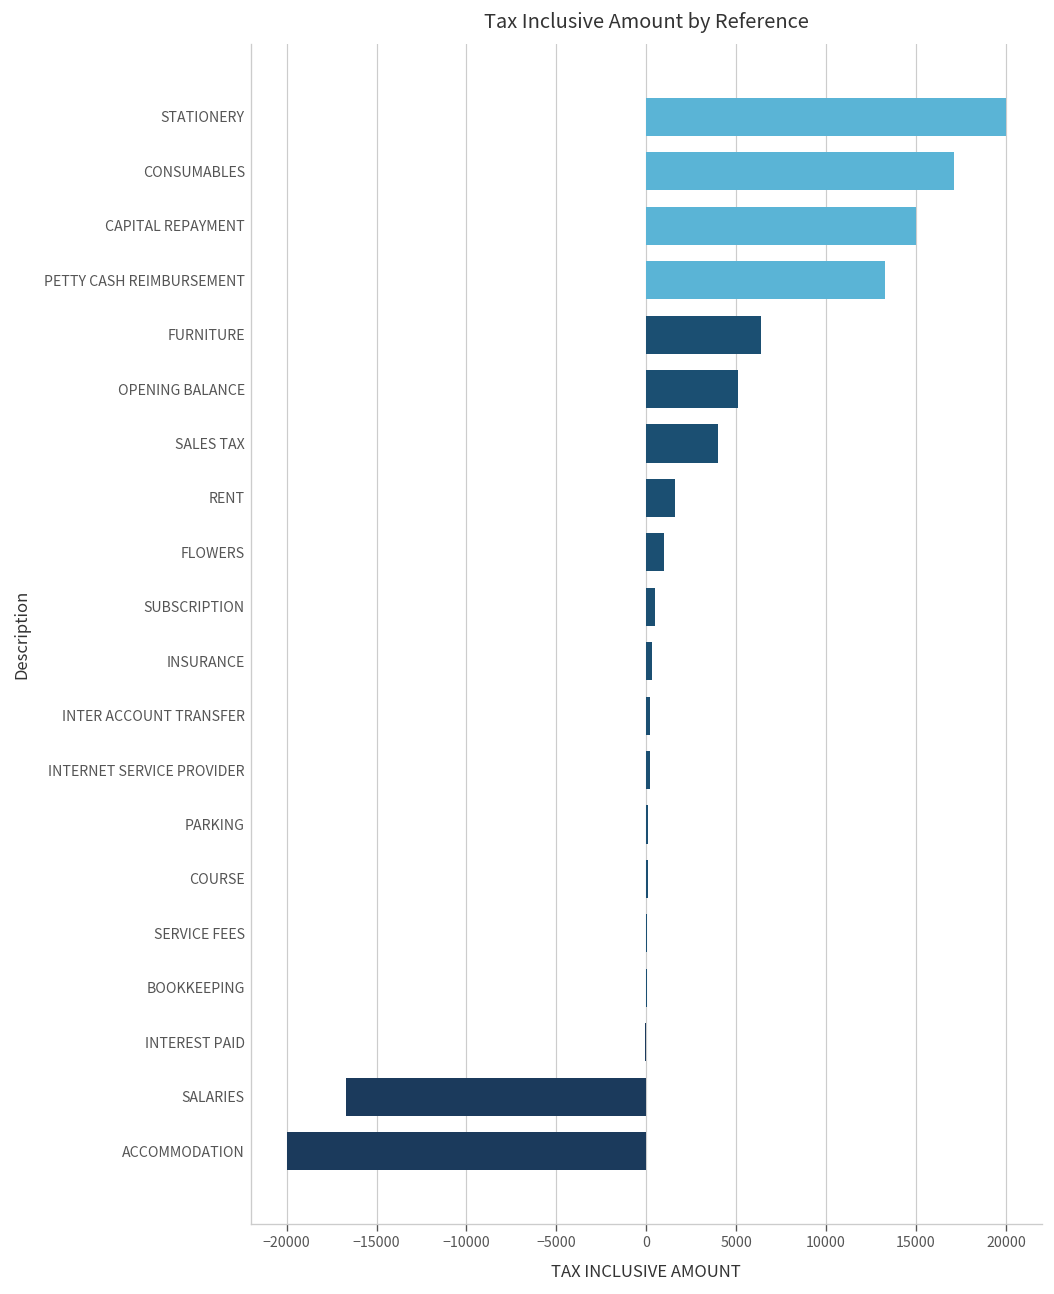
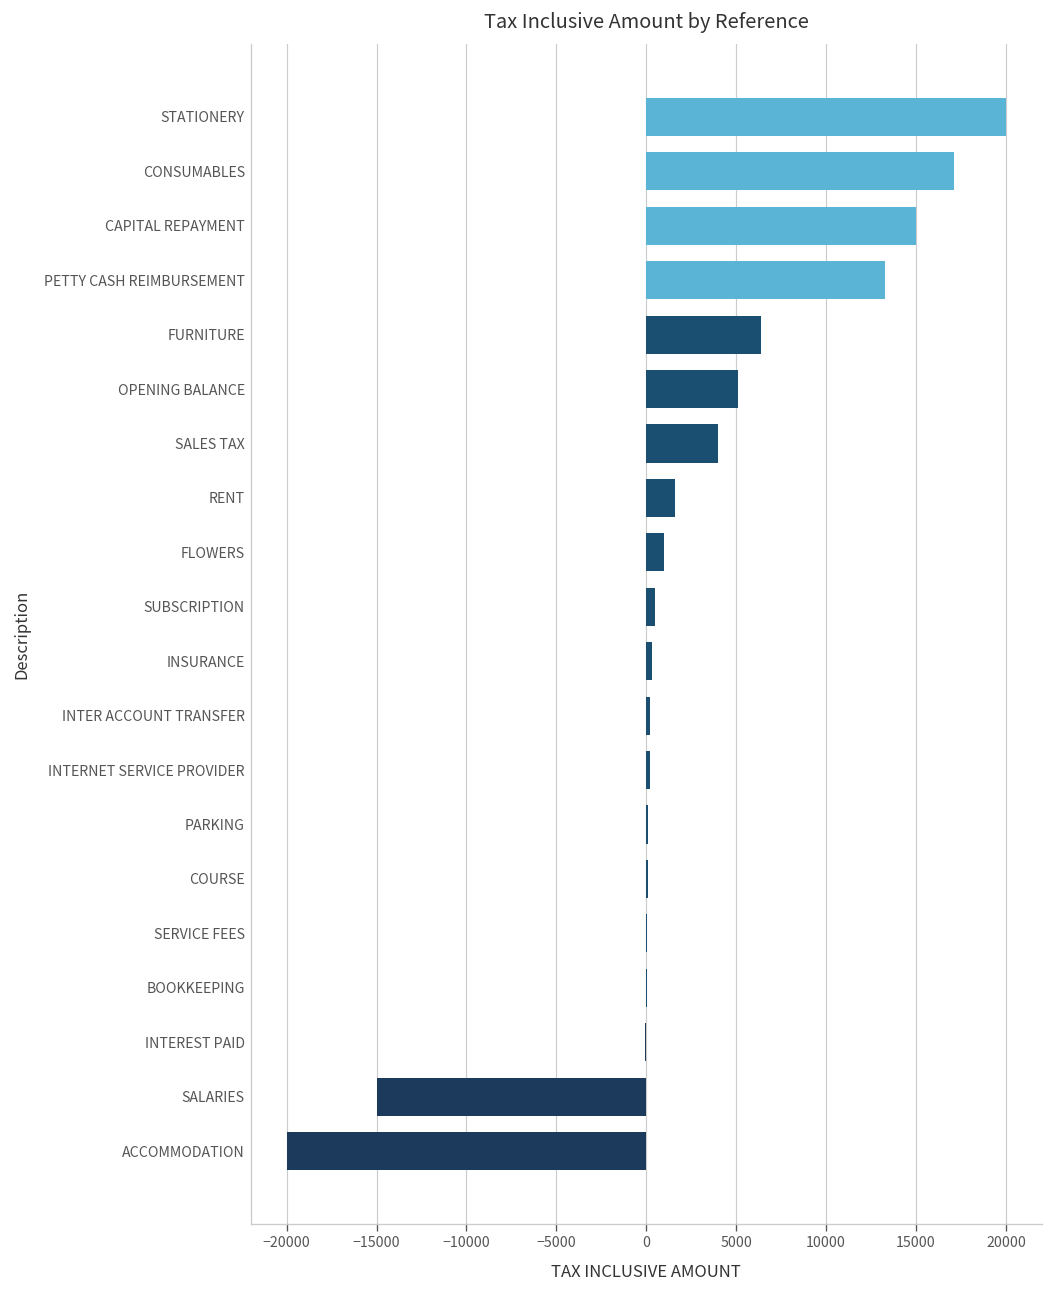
SALARIES: -16700 -> -15000
